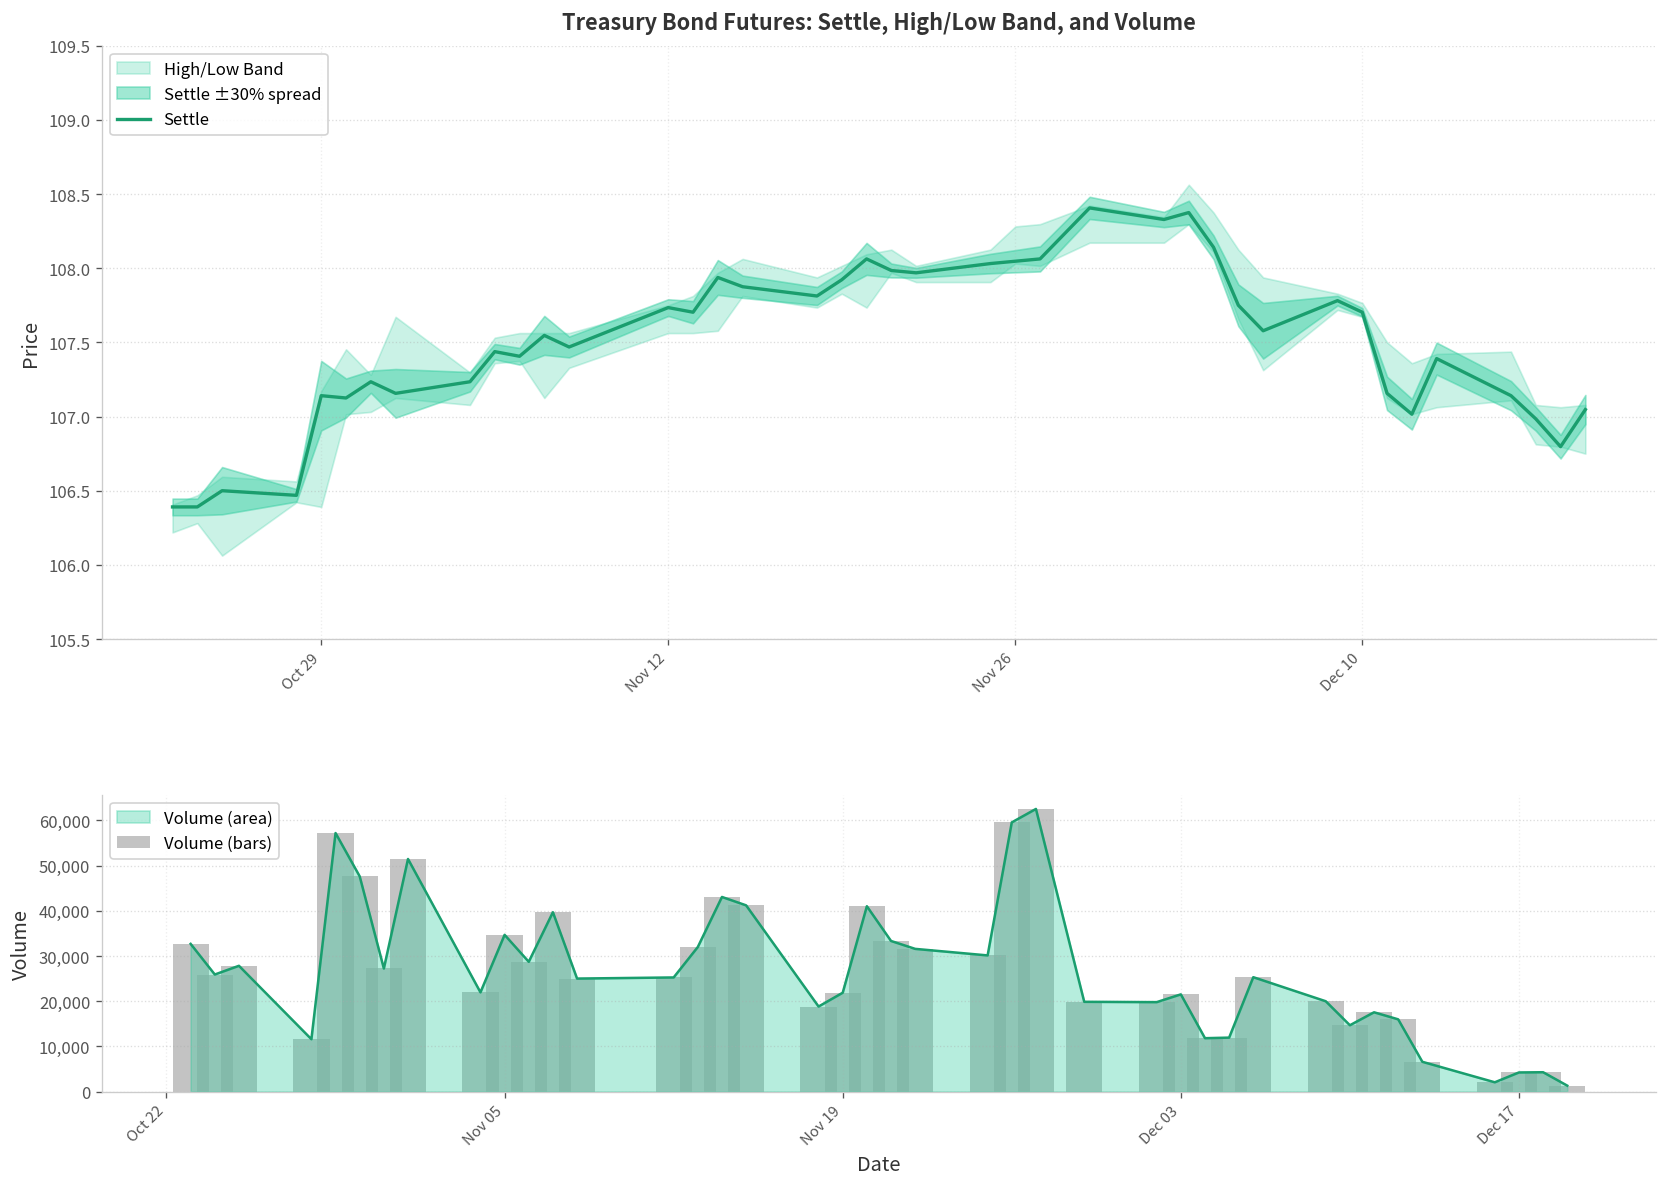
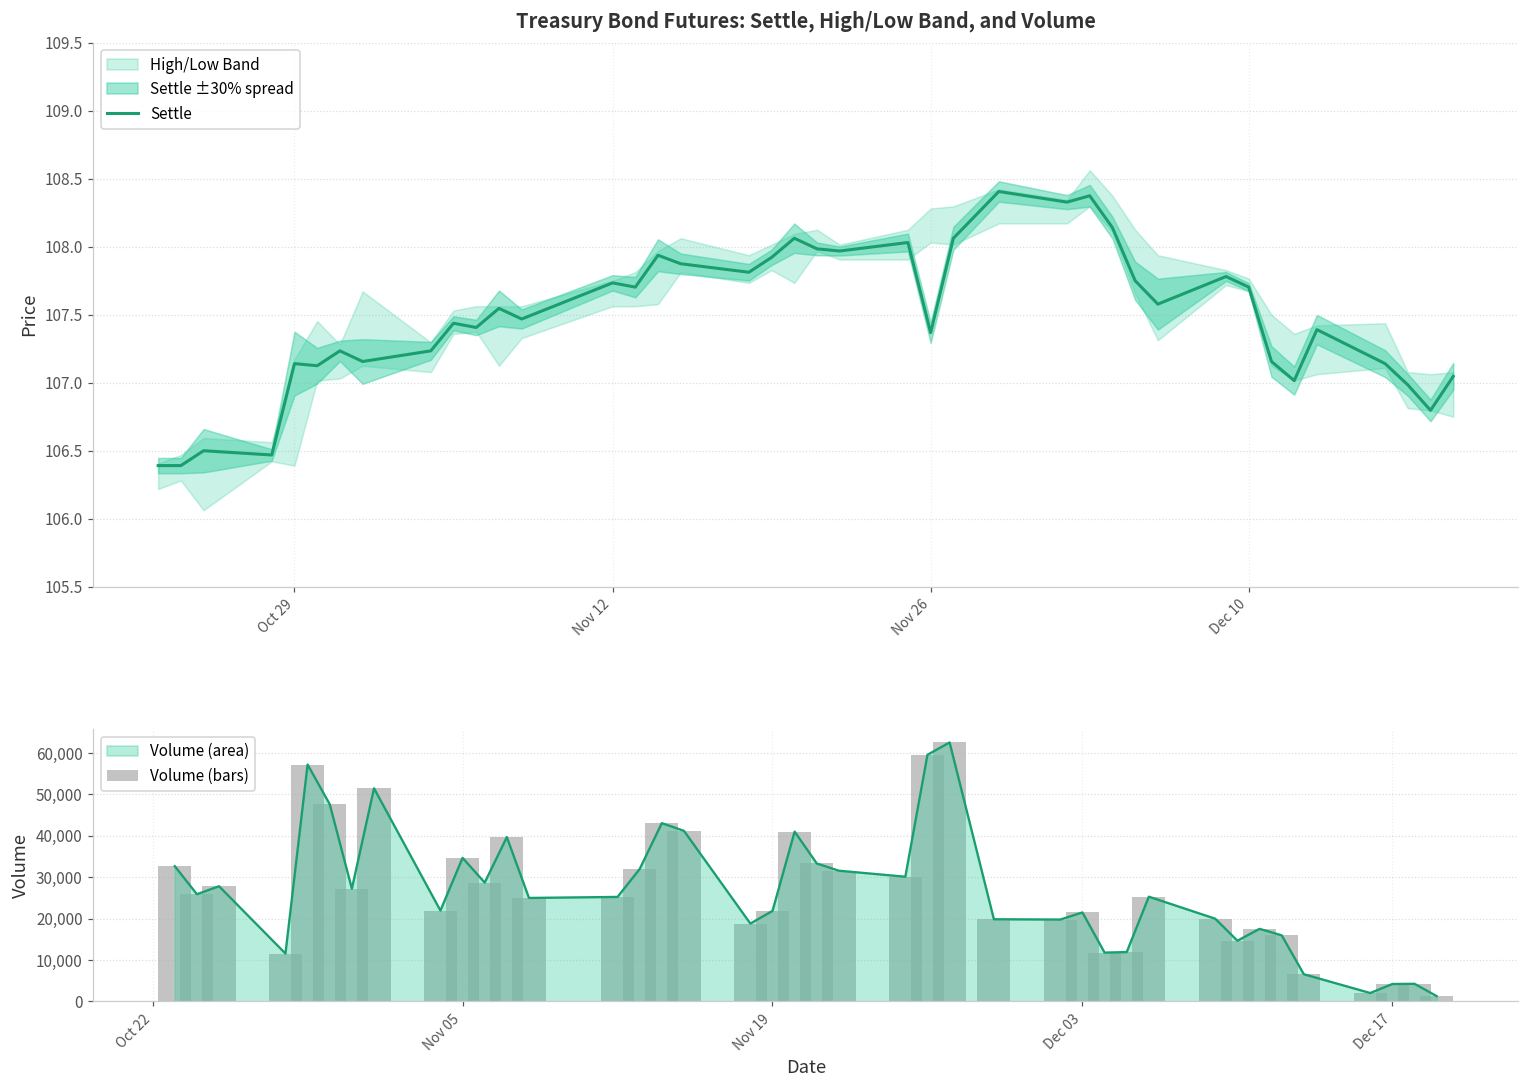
Treasury Bond Futures: Settle, High/Low Band, and Volume, Settle, Nov 26: 108.05 -> 107.37
